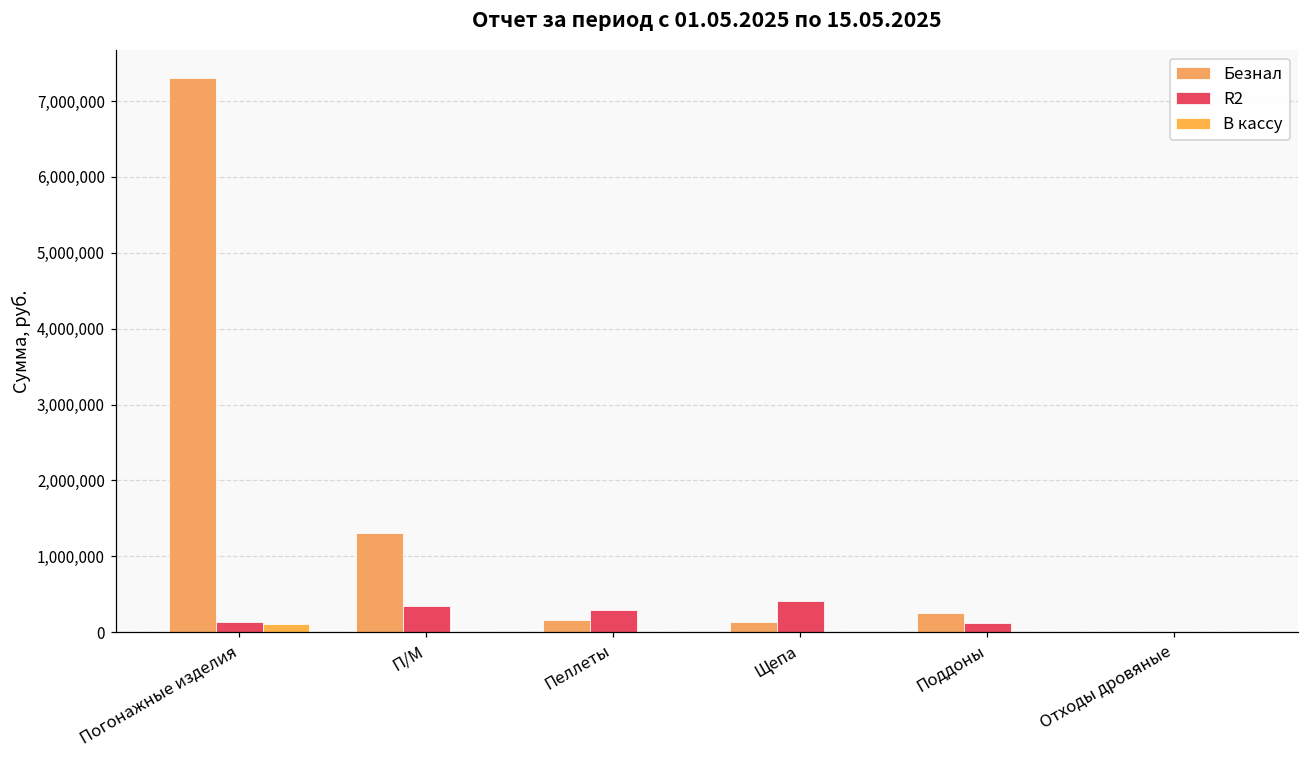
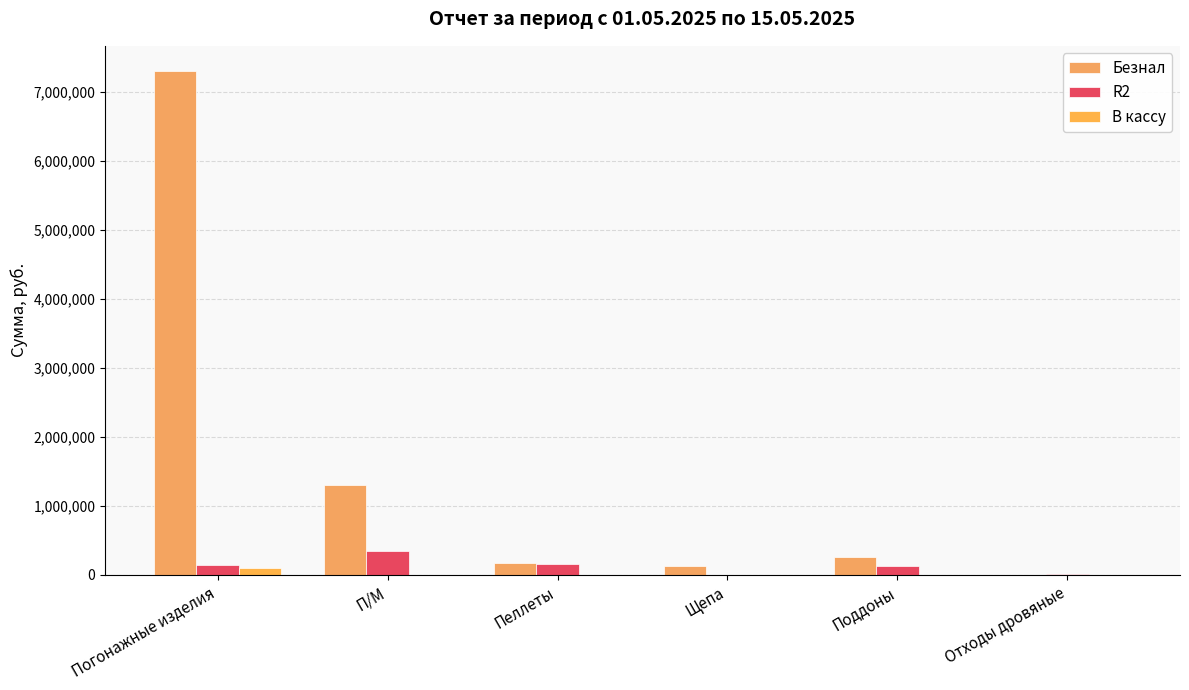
R2, Пеллеты: 300,000 -> 200,000
R2, Щепа: 400,000 -> 0
